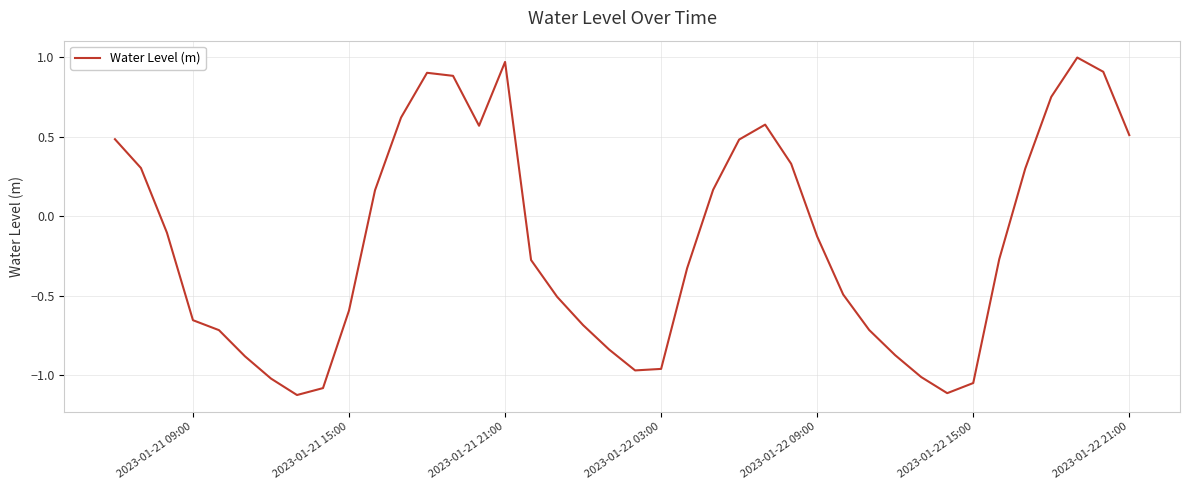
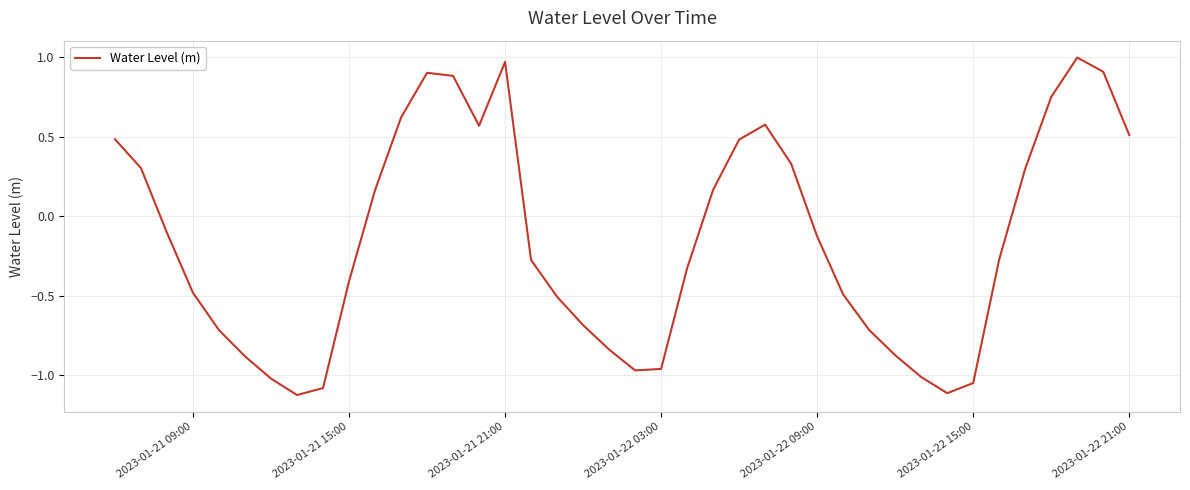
2023-01-21 09:00: -0.65 -> -0.48
2023-01-21 15:00: -0.59 -> -0.41
